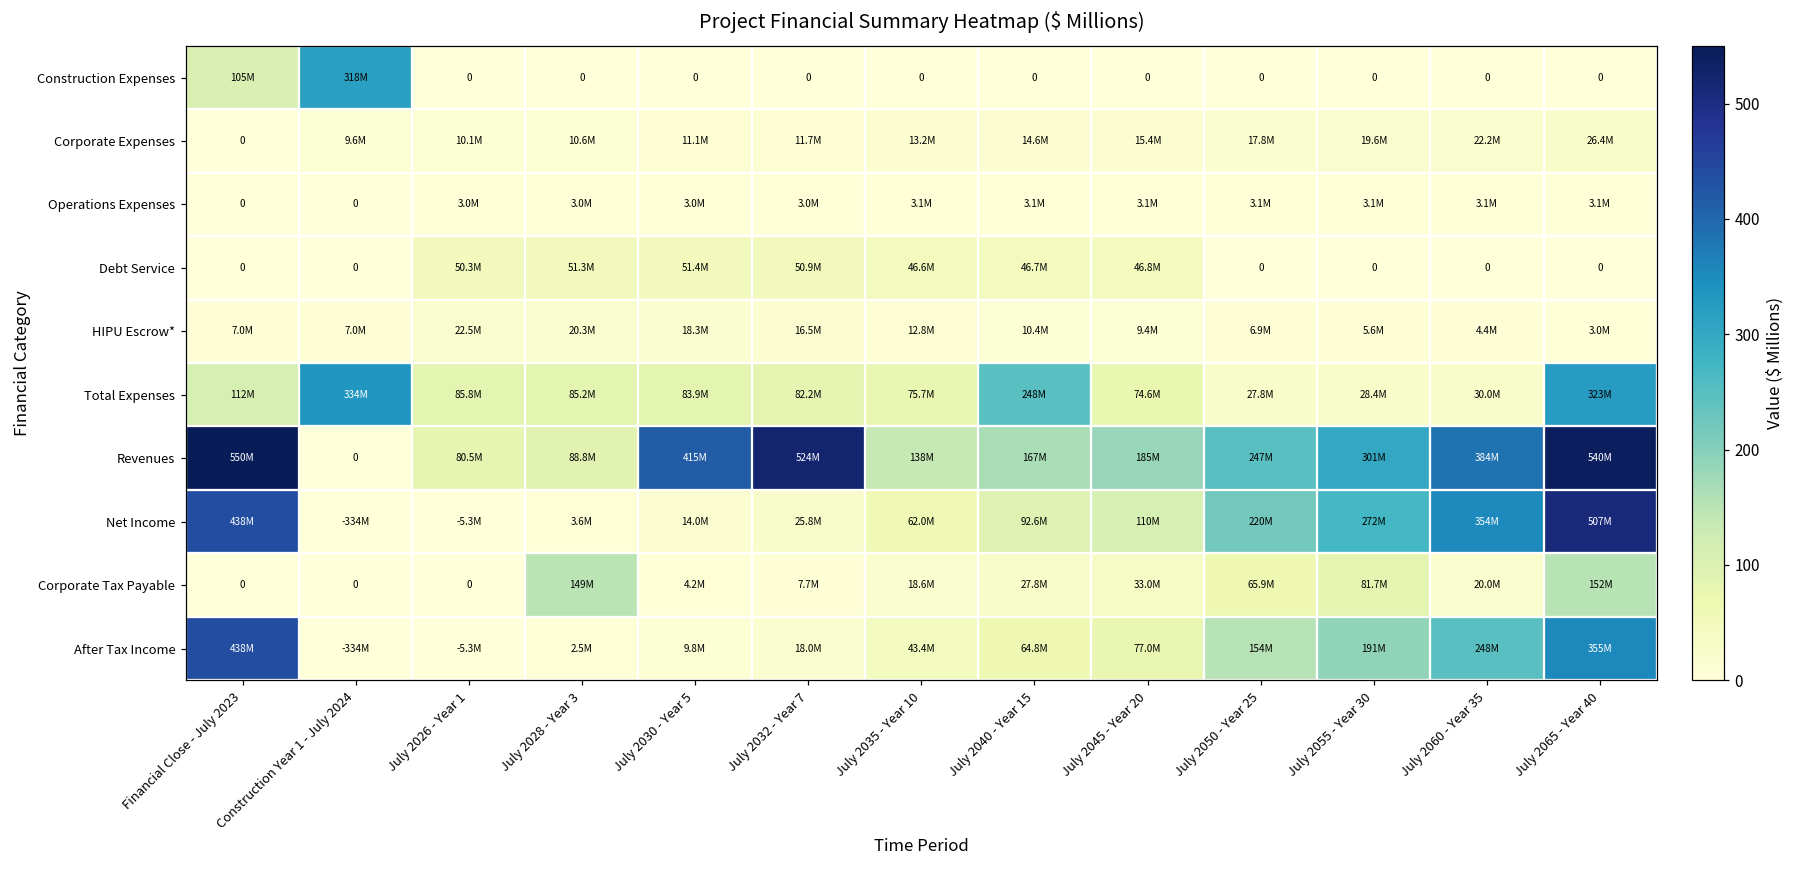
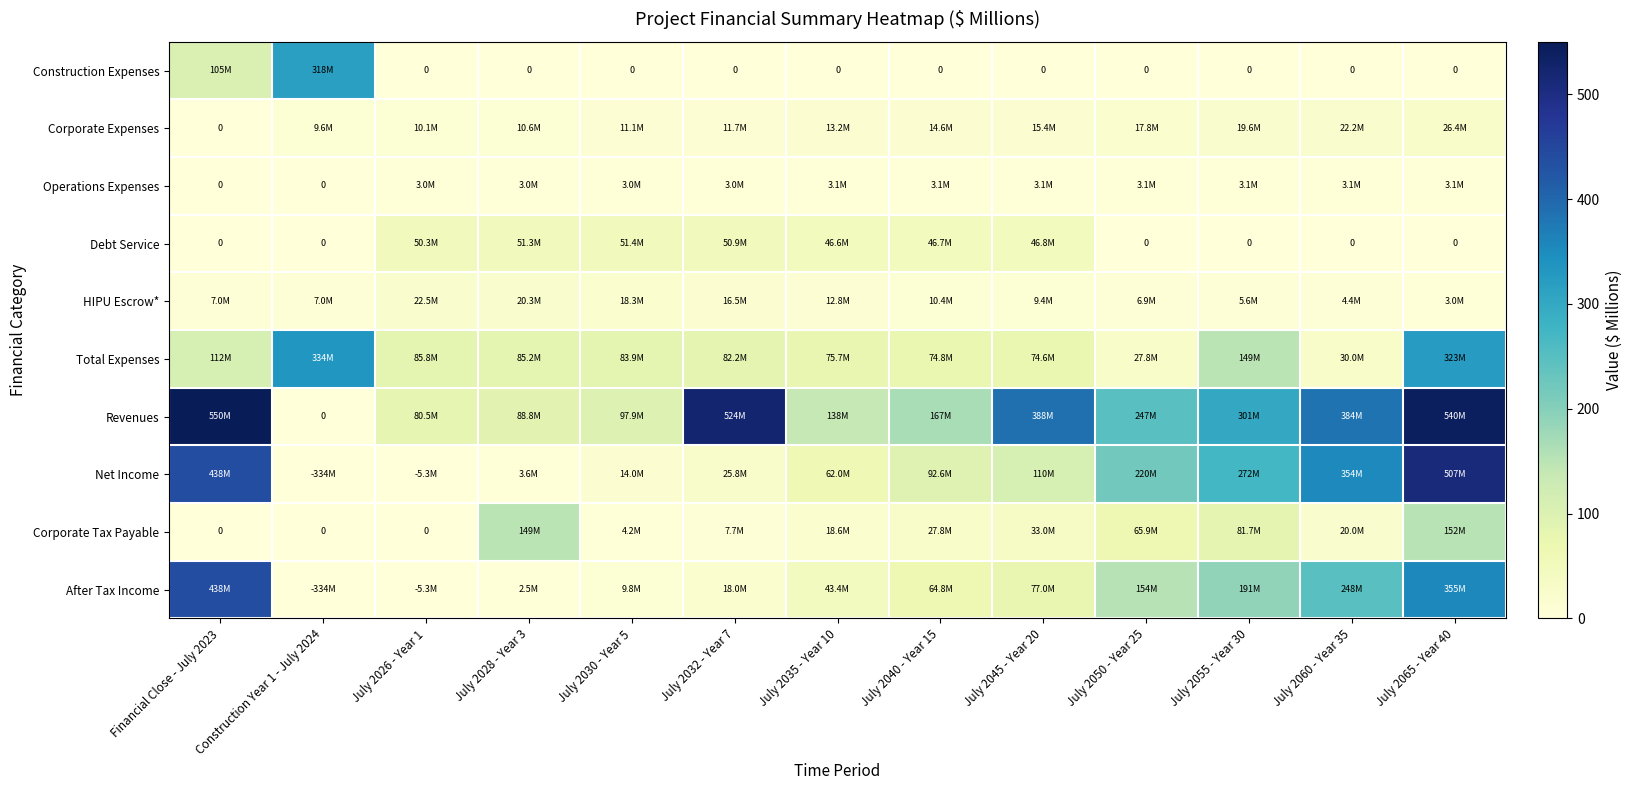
Total Expenses, July 2040 - Year 15: 248M -> 74.8M
Total Expenses, July 2055 - Year 30: 28.4M -> 149M
Revenues, July 2030 - Year 5: 415M -> 97.9M
Revenues, July 2045 - Year 20: 185M -> 388M
